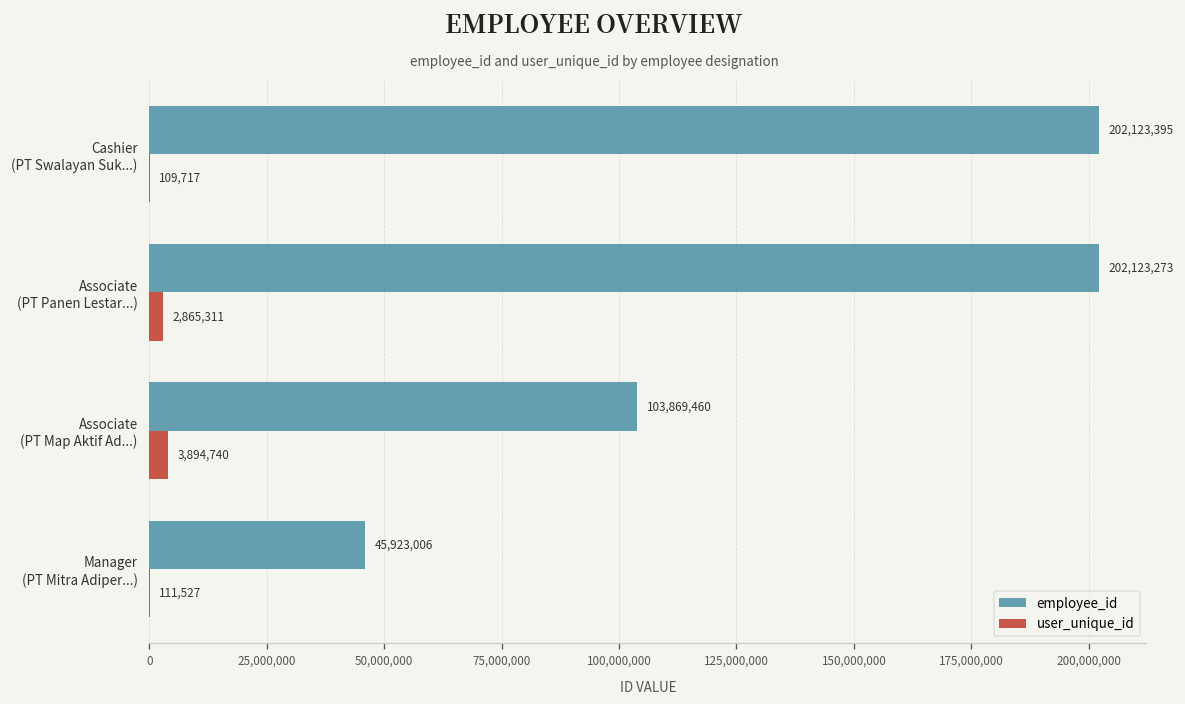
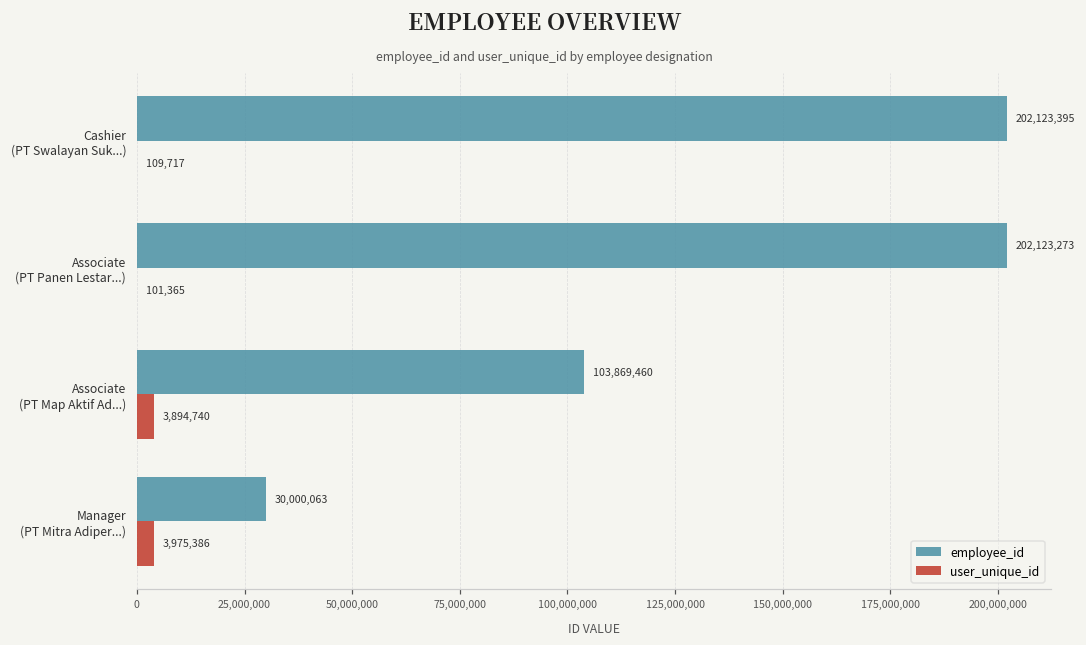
user_unique_id, Associate (PT Panen Lestar...): 2,865,311 -> 101,365
employee_id, Manager (PT Mitra Adiper...): 45,923,006 -> 30,000,063
user_unique_id, Manager (PT Mitra Adiper...): 111,527 -> 3,975,386
